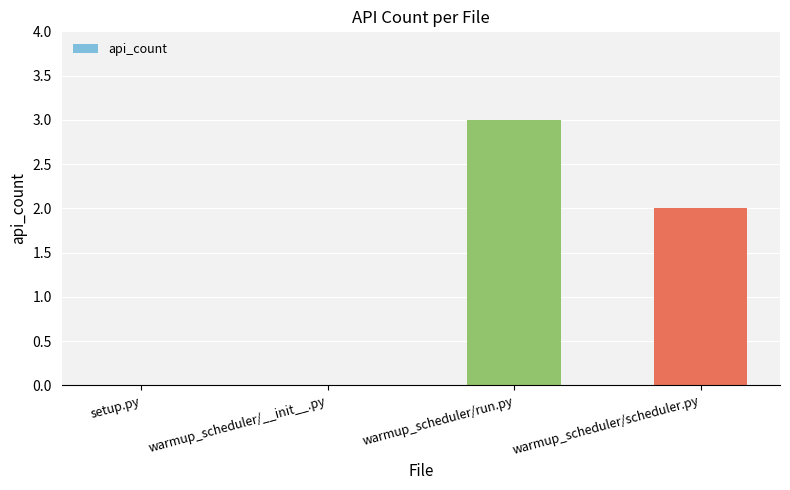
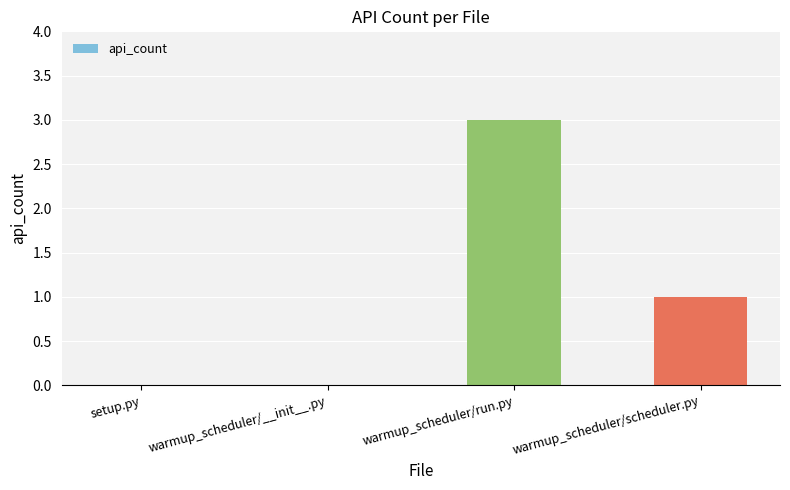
warmup_scheduler/scheduler.py: 2 -> 1
